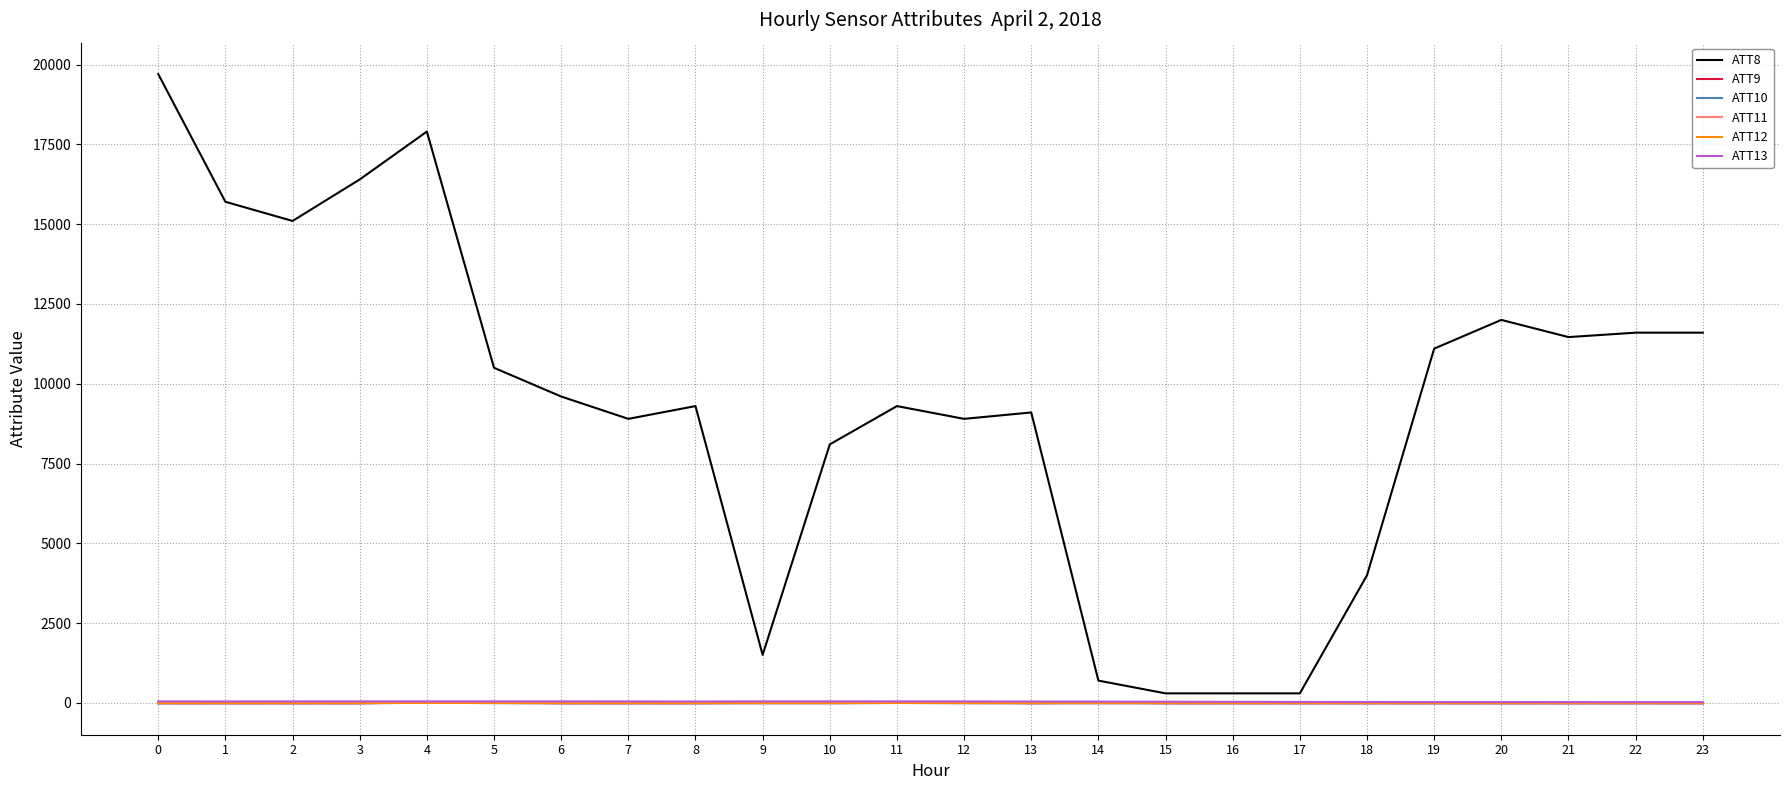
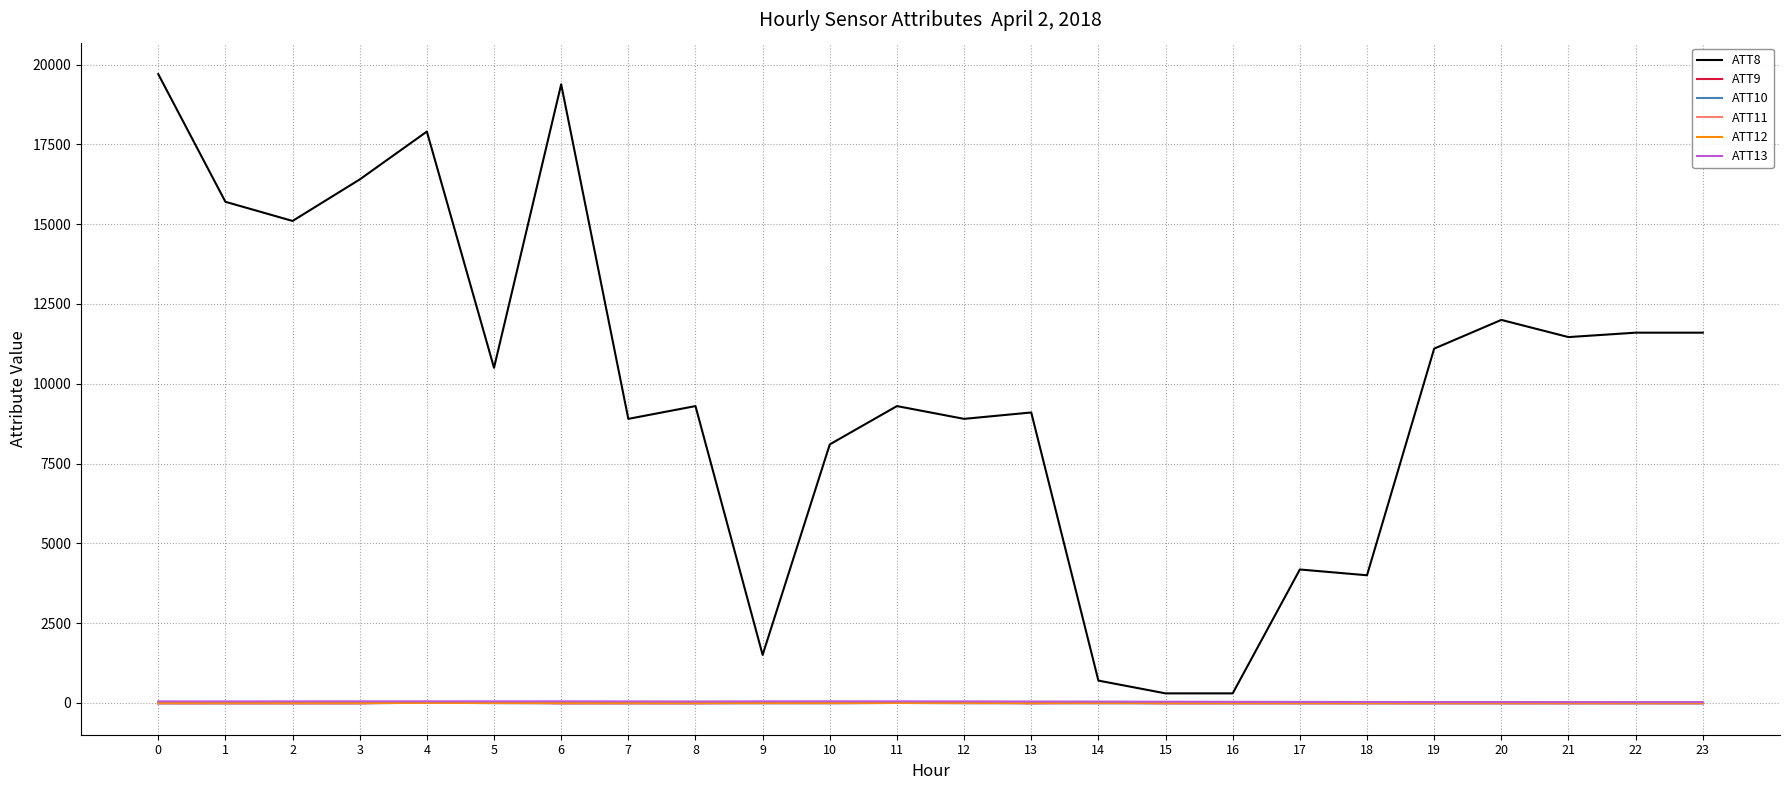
ATT8, 6: 9600 -> 19400
ATT8, 17: 300 -> 4200
